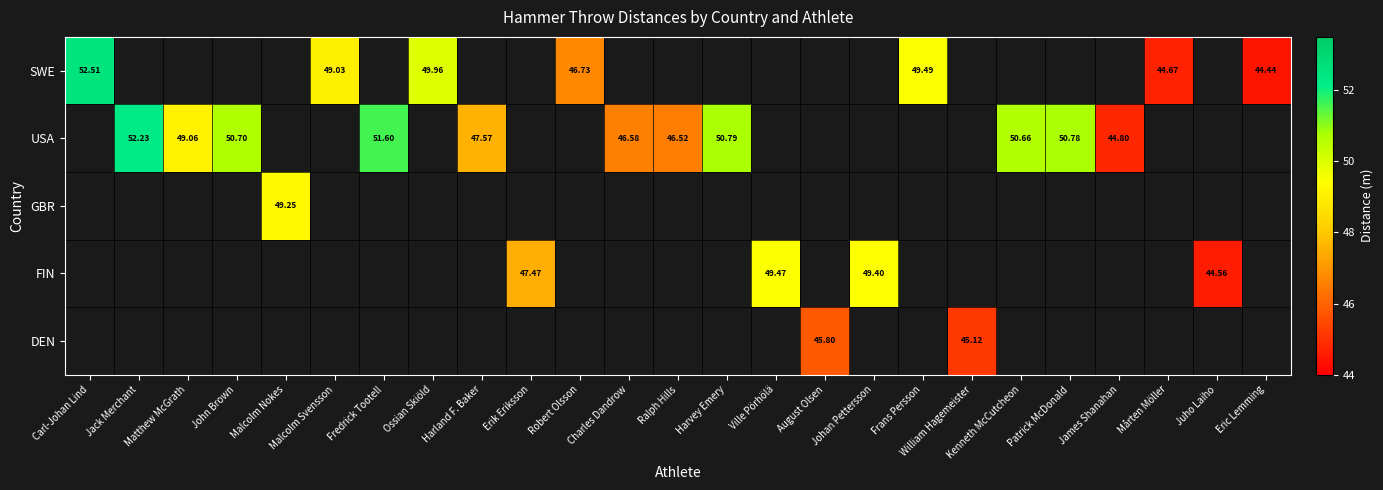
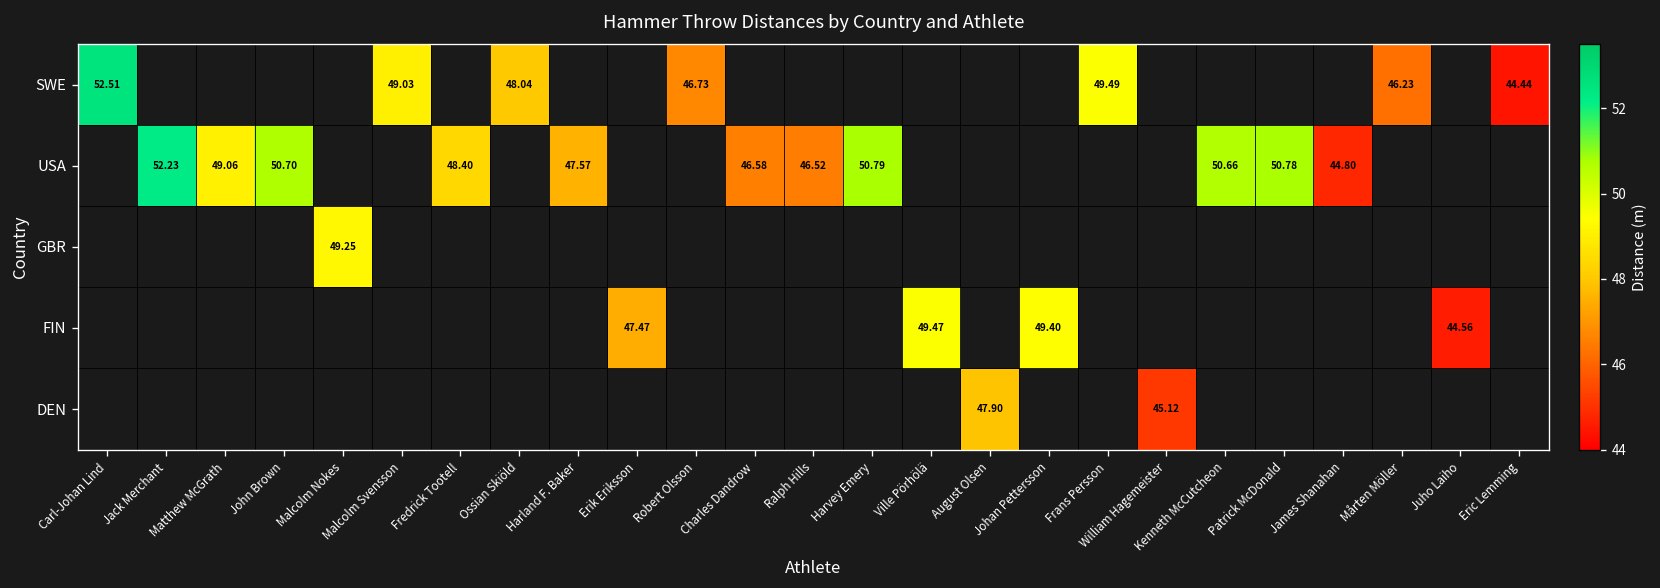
SWE, Ossian Skiöld: 49.96 -> 48.04
SWE, Mårten Möller: 44.67 -> 46.23
USA, Fredrick Tootell: 51.60 -> 48.40
DEN, August Olsen: 45.80 -> 47.90
